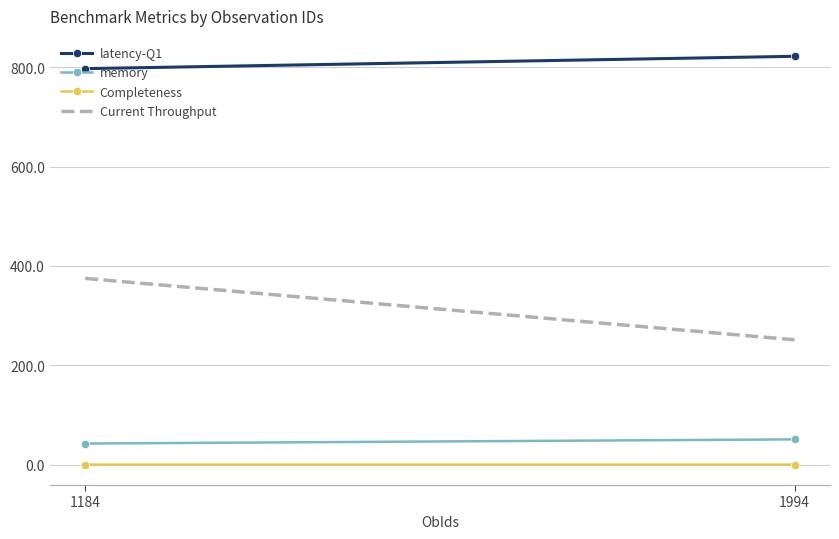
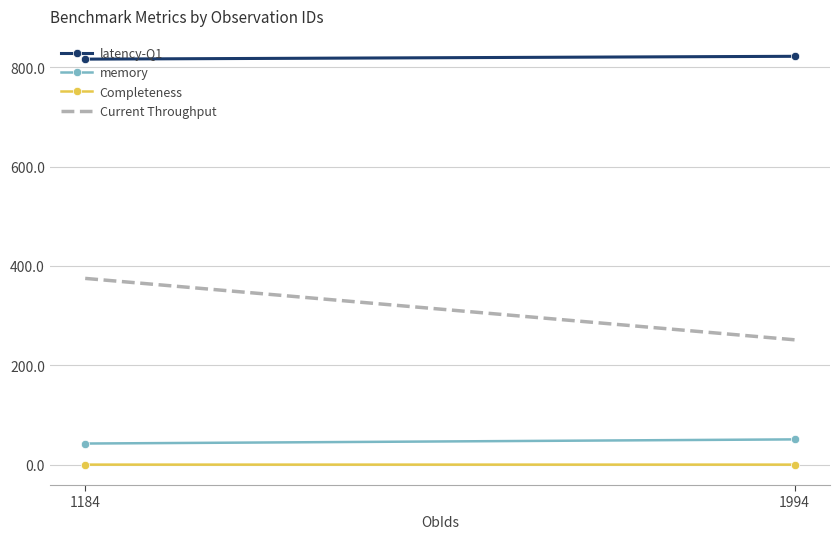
latency-Q1, 1184: 800 -> 820
